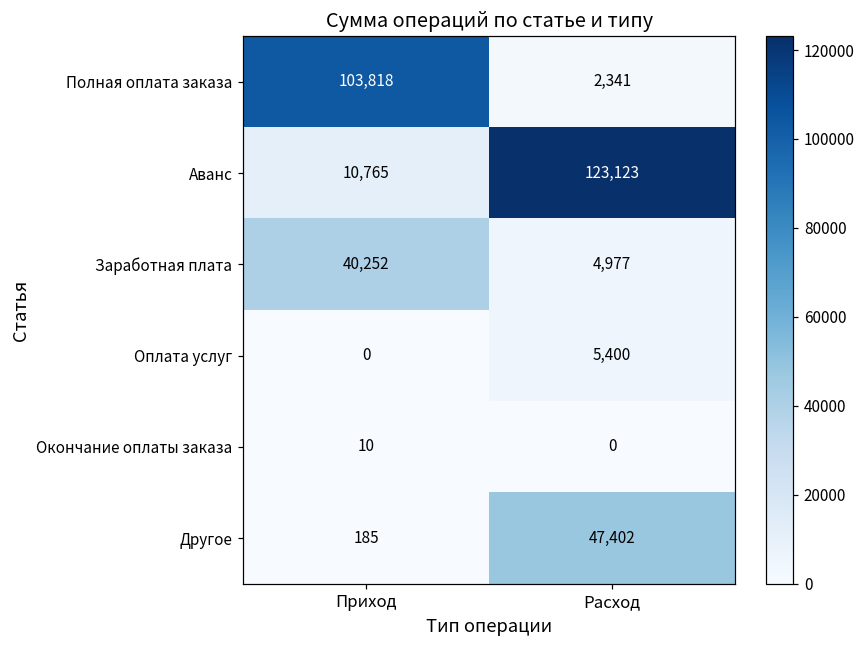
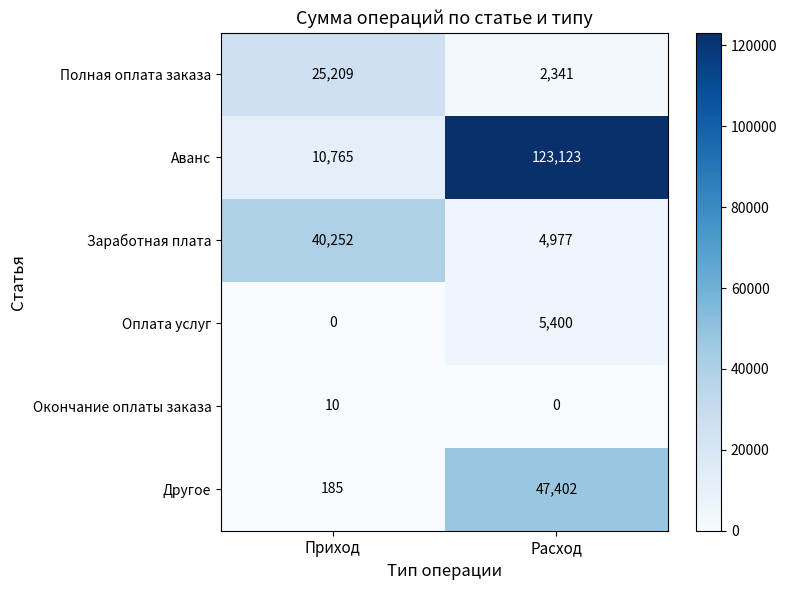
Полная оплата заказа, Приход: 103,818 -> 25,209
